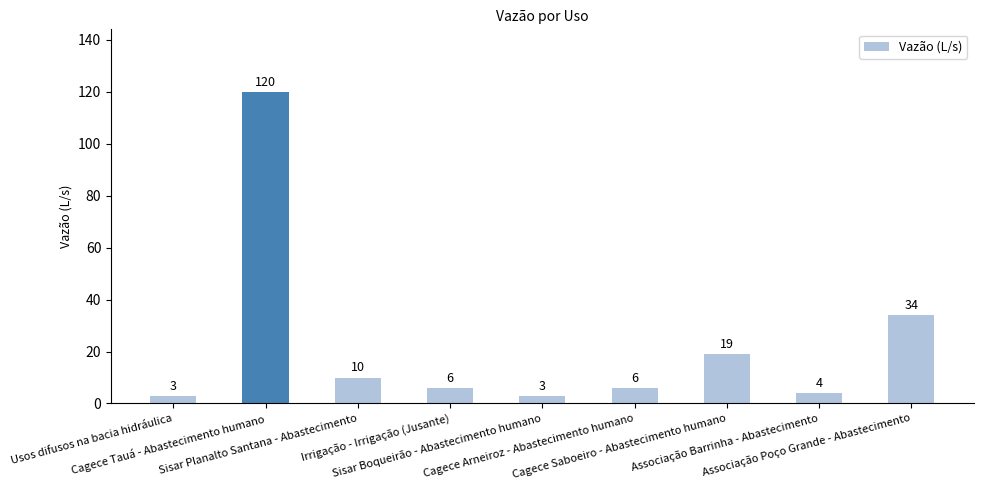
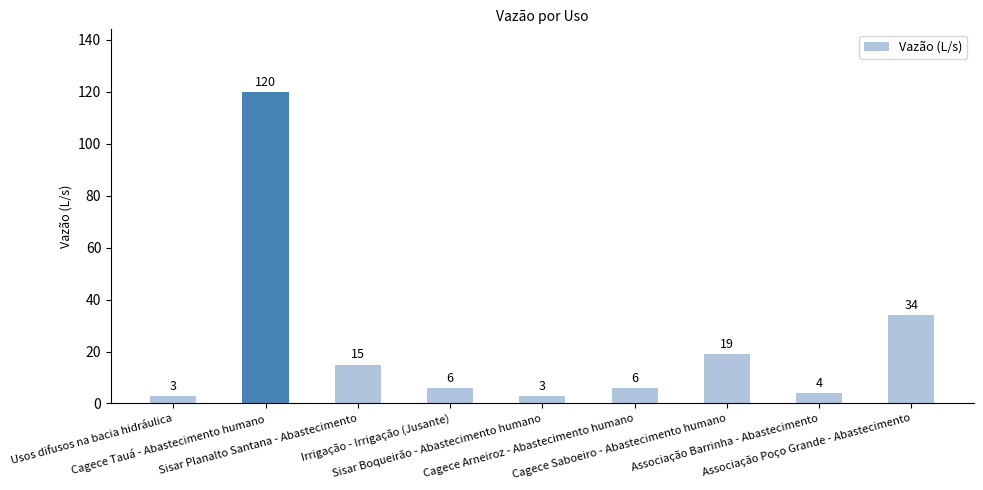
Sisar Planalto Santana - Abastecimento: 10 -> 15
